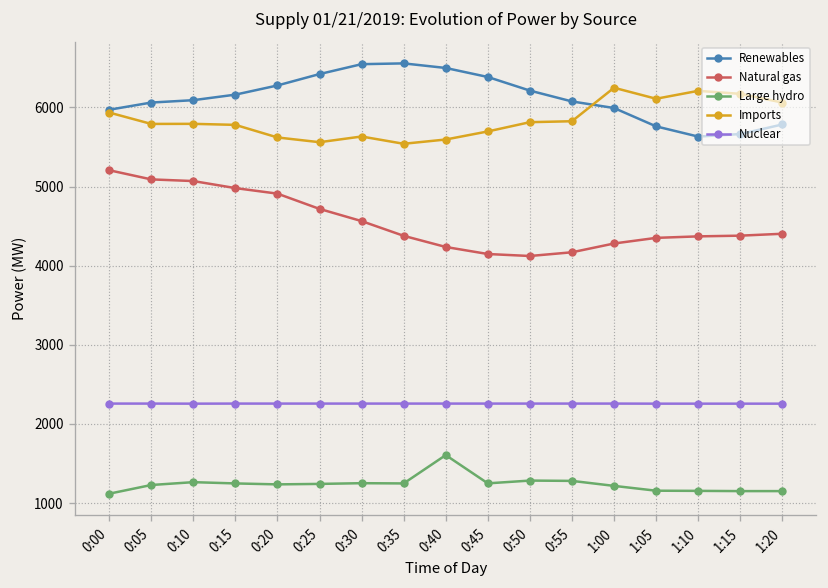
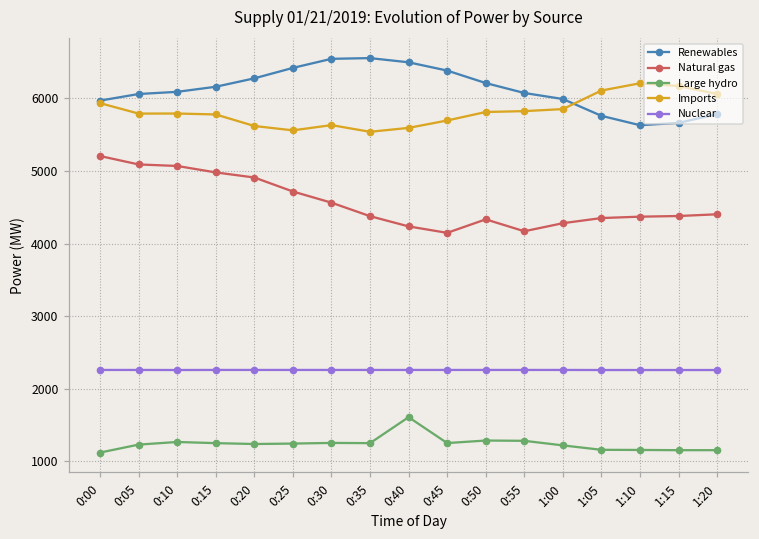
Natural gas, 0:50: 4100 -> 4300
Imports, 1:00: 6200 -> 5900
